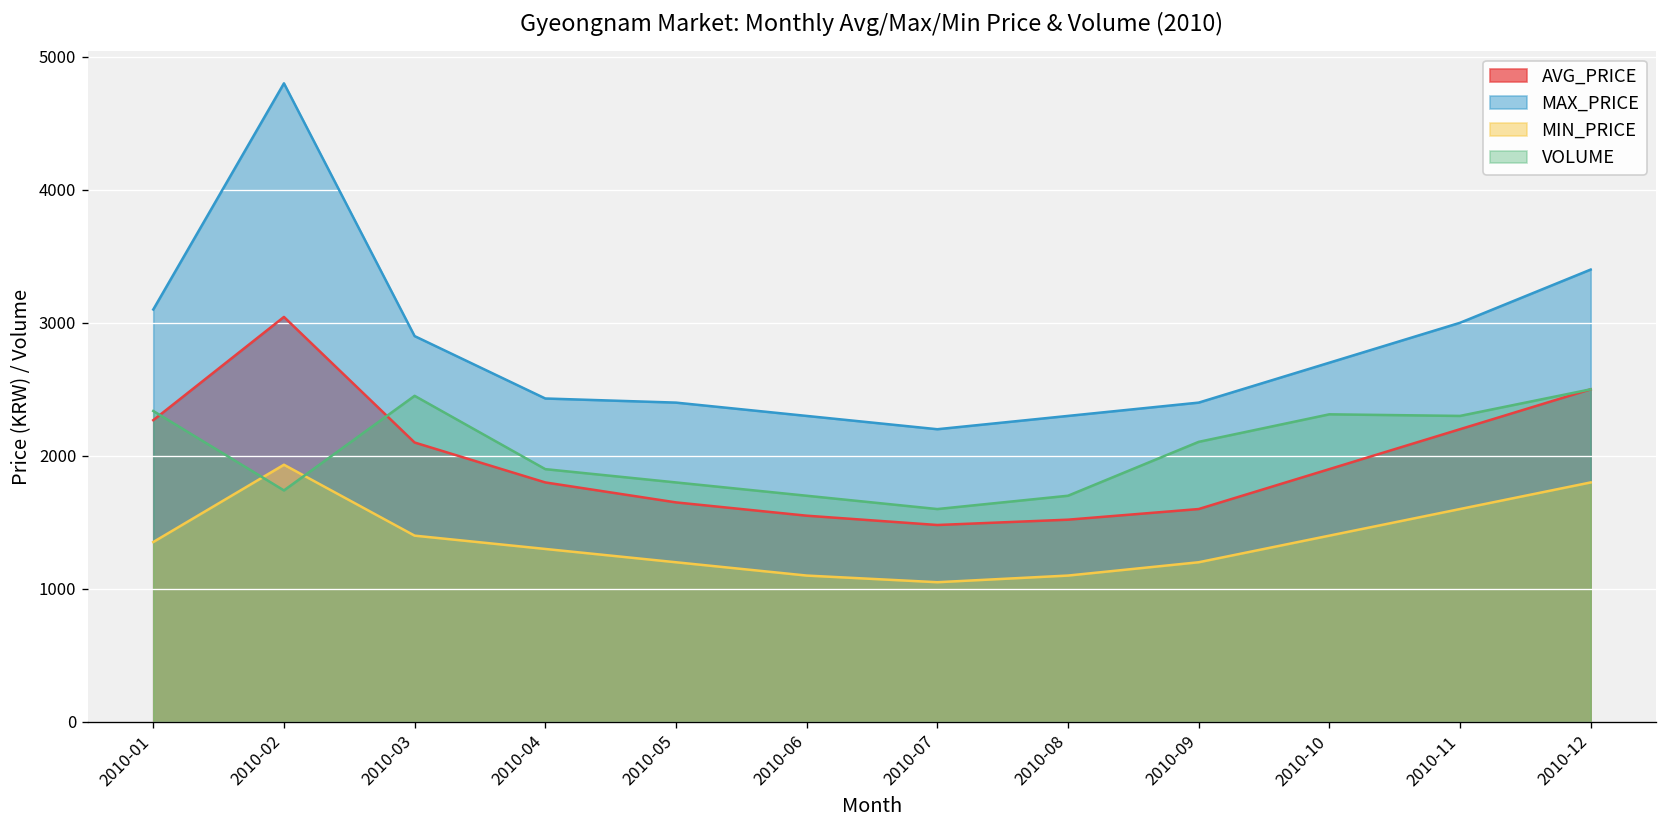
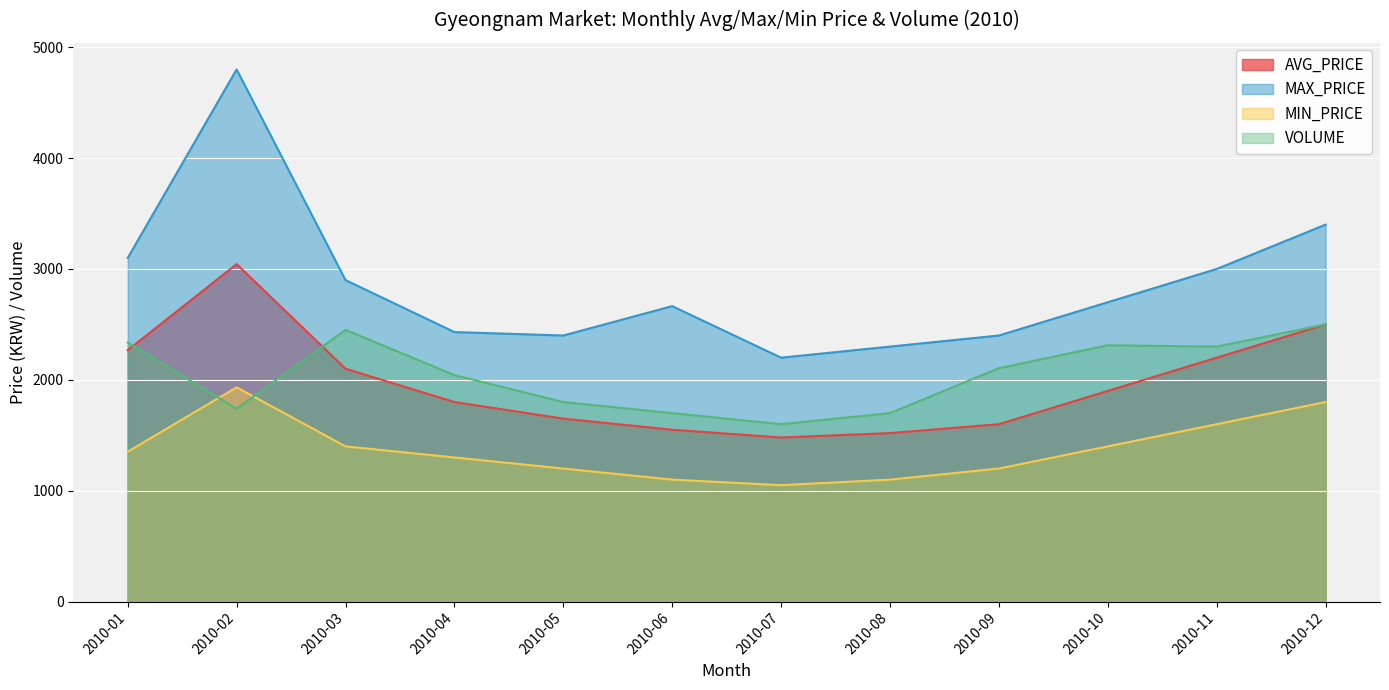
VOLUME, 2010-04: 1900 -> 2040
MAX_PRICE, 2010-06: 2300 -> 2670
